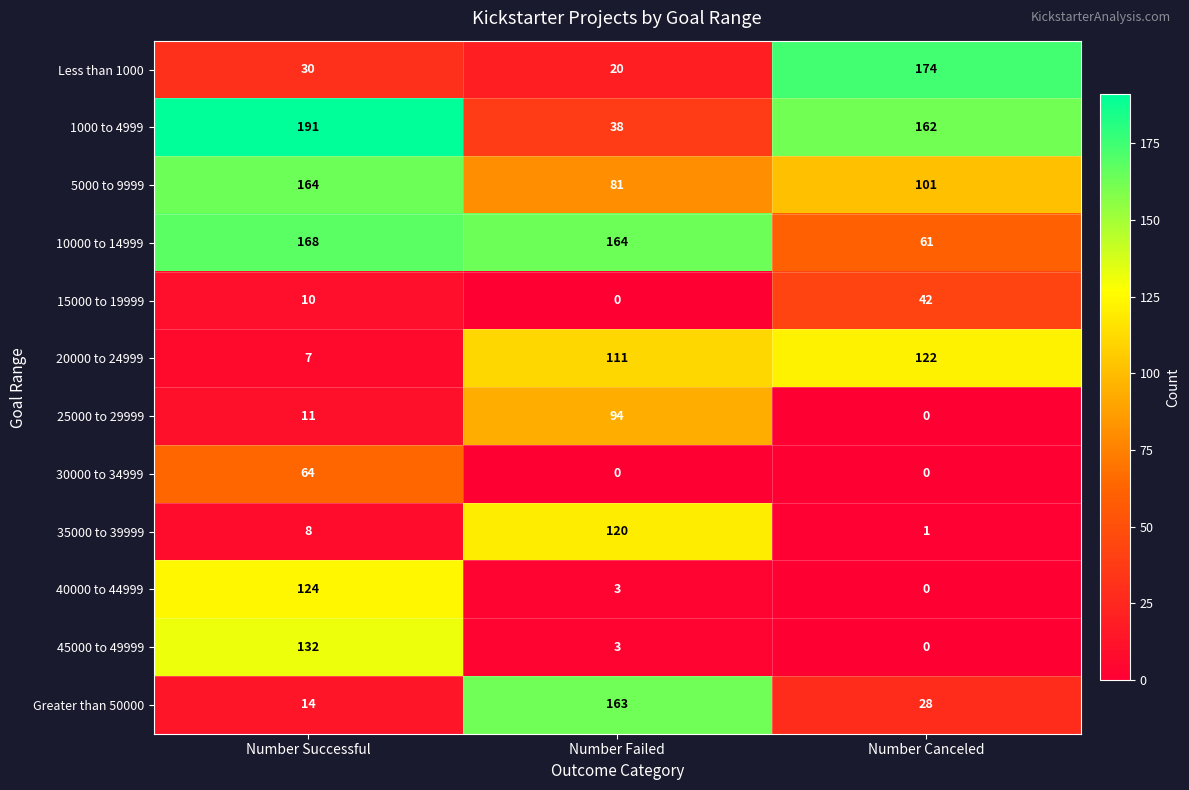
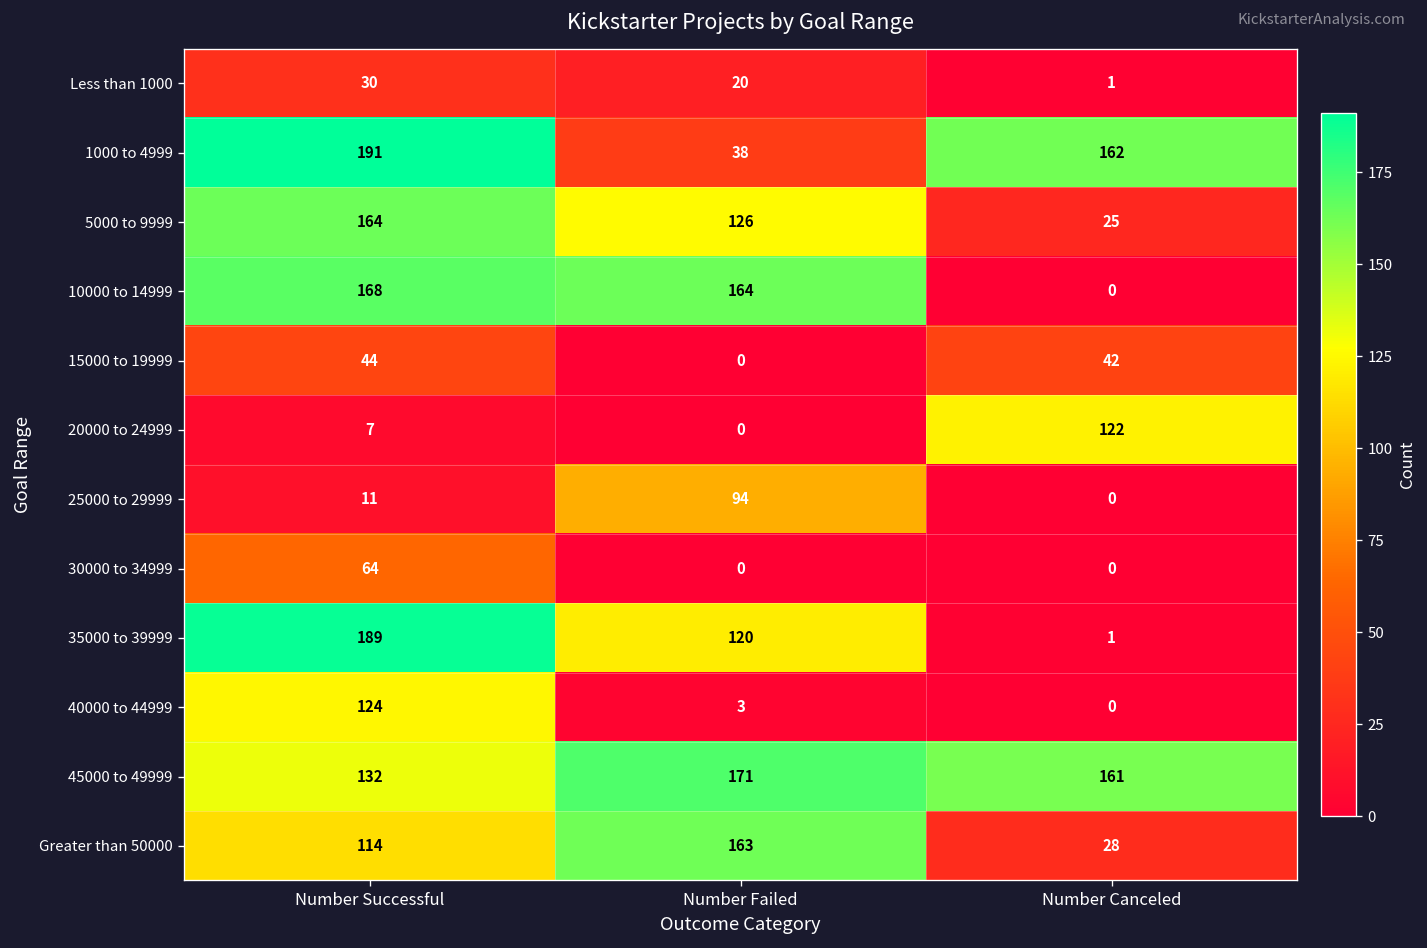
Less than 1000, Number Canceled: 174 -> 1
5000 to 9999, Number Failed: 81 -> 126
5000 to 9999, Number Canceled: 101 -> 25
10000 to 14999, Number Canceled: 61 -> 0
15000 to 19999, Number Successful: 10 -> 44
20000 to 24999, Number Failed: 111 -> 0
35000 to 39999, Number Successful: 8 -> 189
45000 to 49999, Number Failed: 3 -> 171
45000 to 49999, Number Canceled: 0 -> 161
Greater than 50000, Number Successful: 14 -> 114
